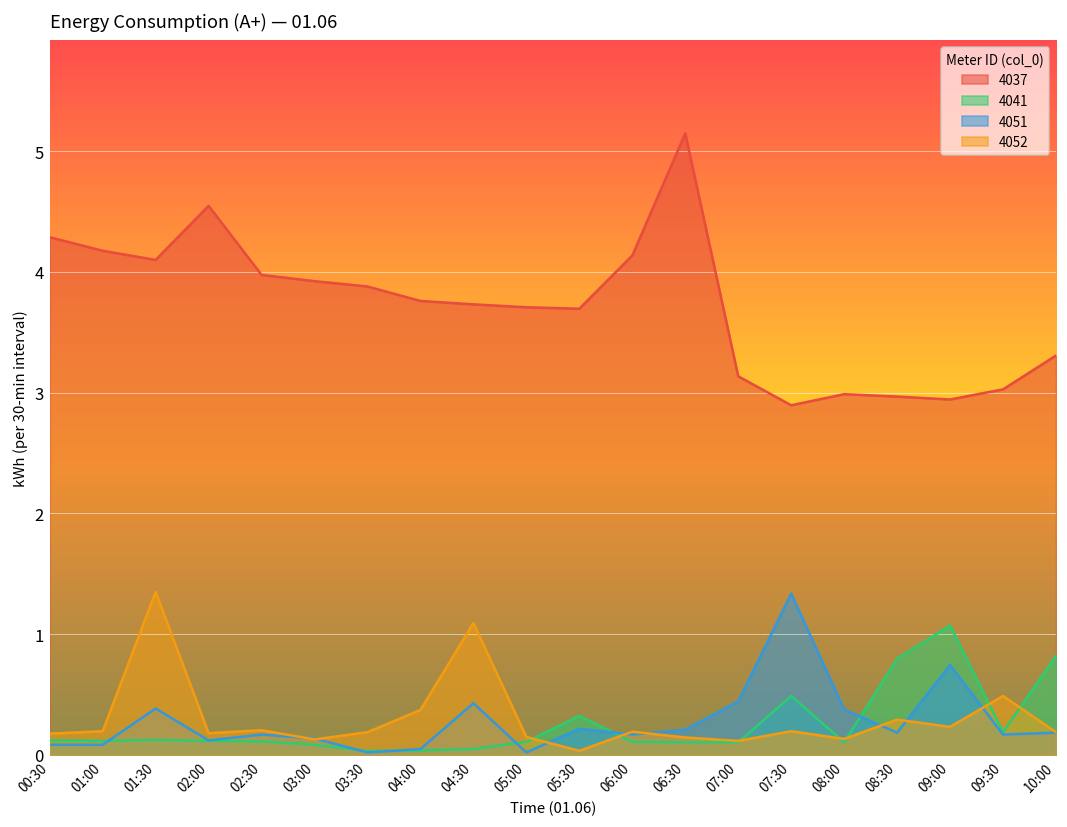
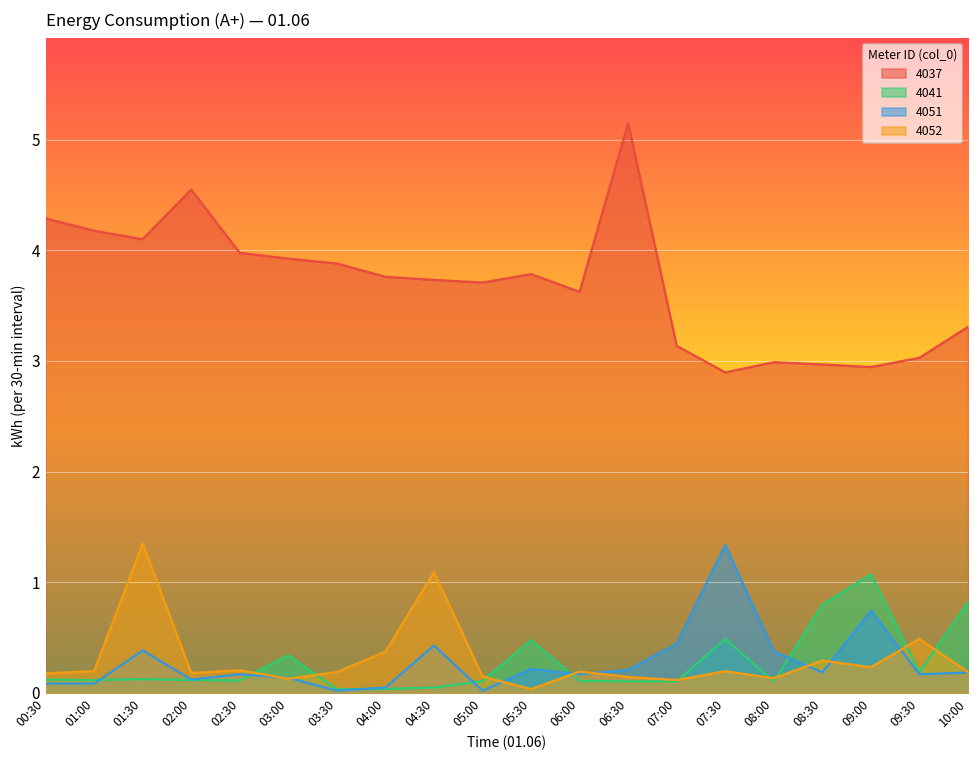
4041, 03:00: 0.08 -> 0.34
4037, 05:30: 3.70 -> 3.78
4041, 05:30: 0.32 -> 0.48
4037, 06:00: 4.14 -> 3.62
